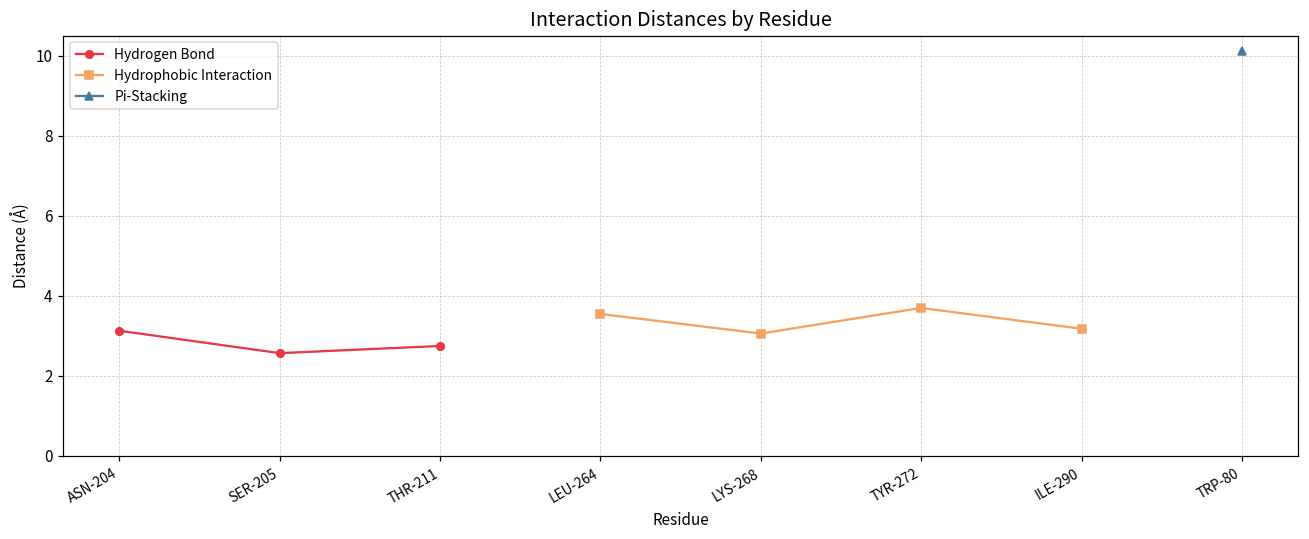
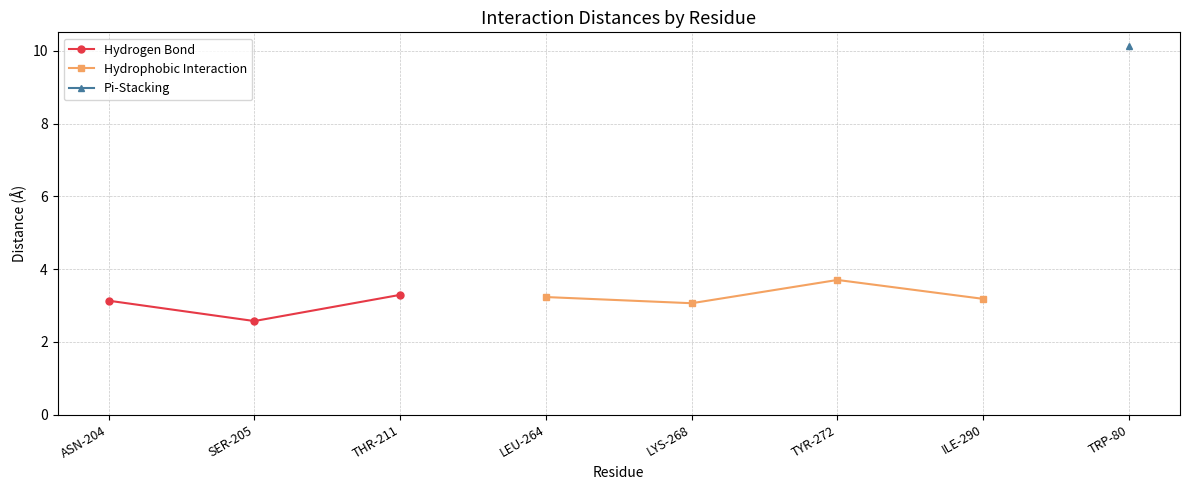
Hydrogen Bond, THR-211: 2.8 -> 3.3
Hydrophobic Interaction, LEU-264: 3.6 -> 3.2
